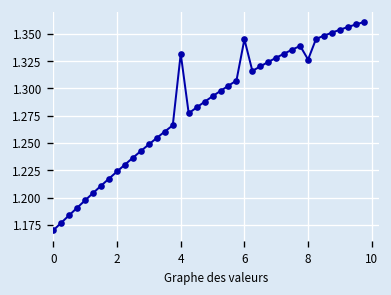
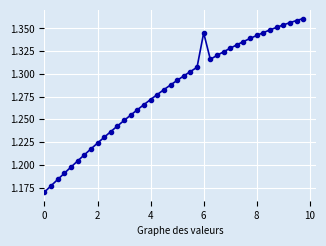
4: 1.33 -> 1.27
8: 1.33 -> 1.34
